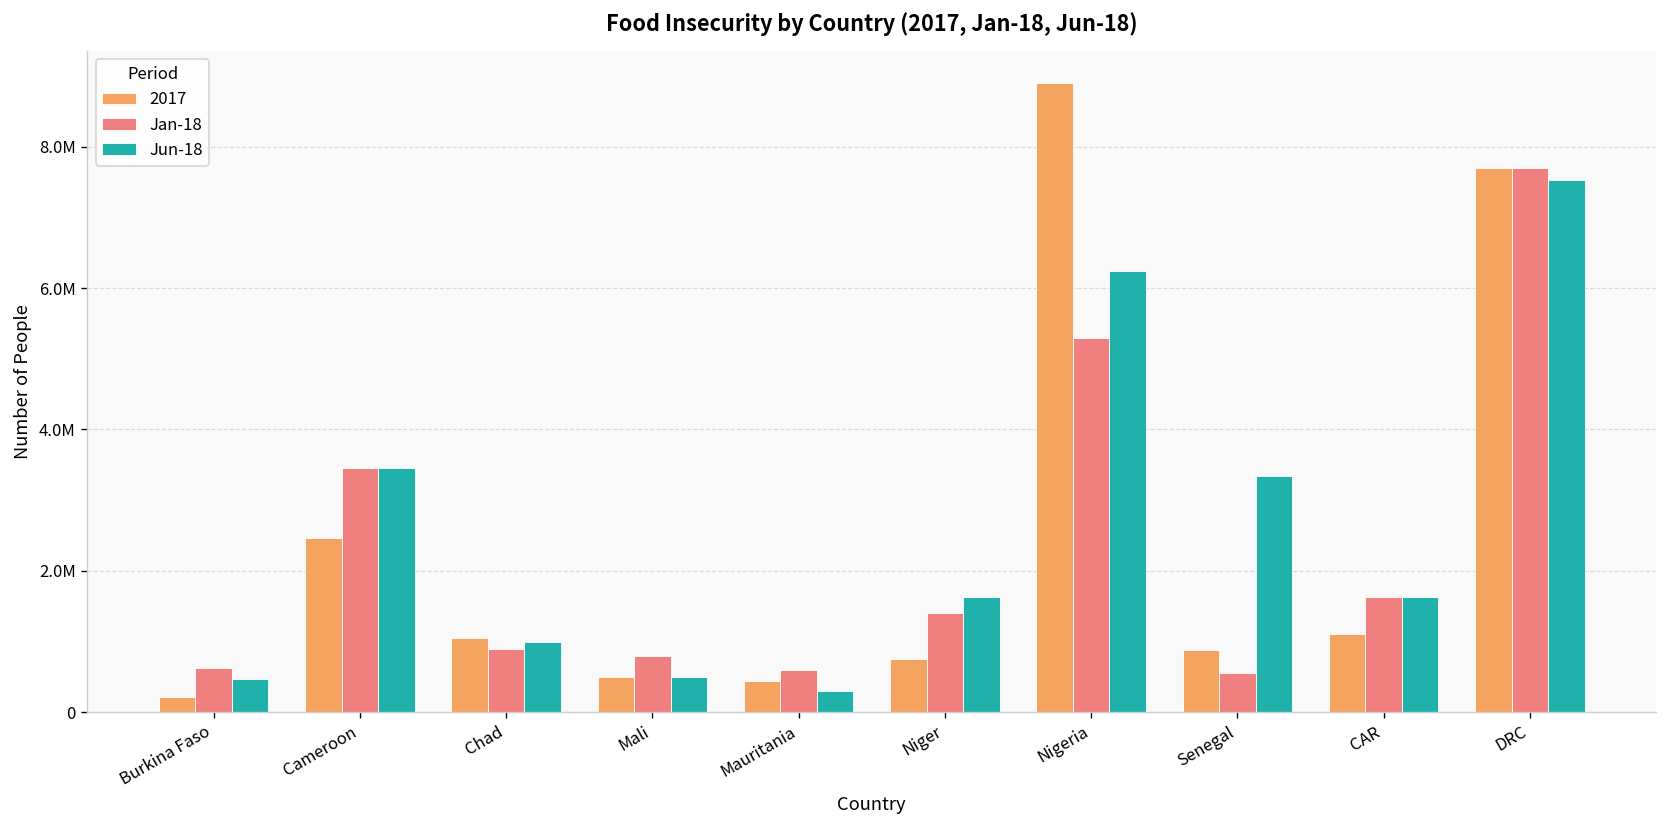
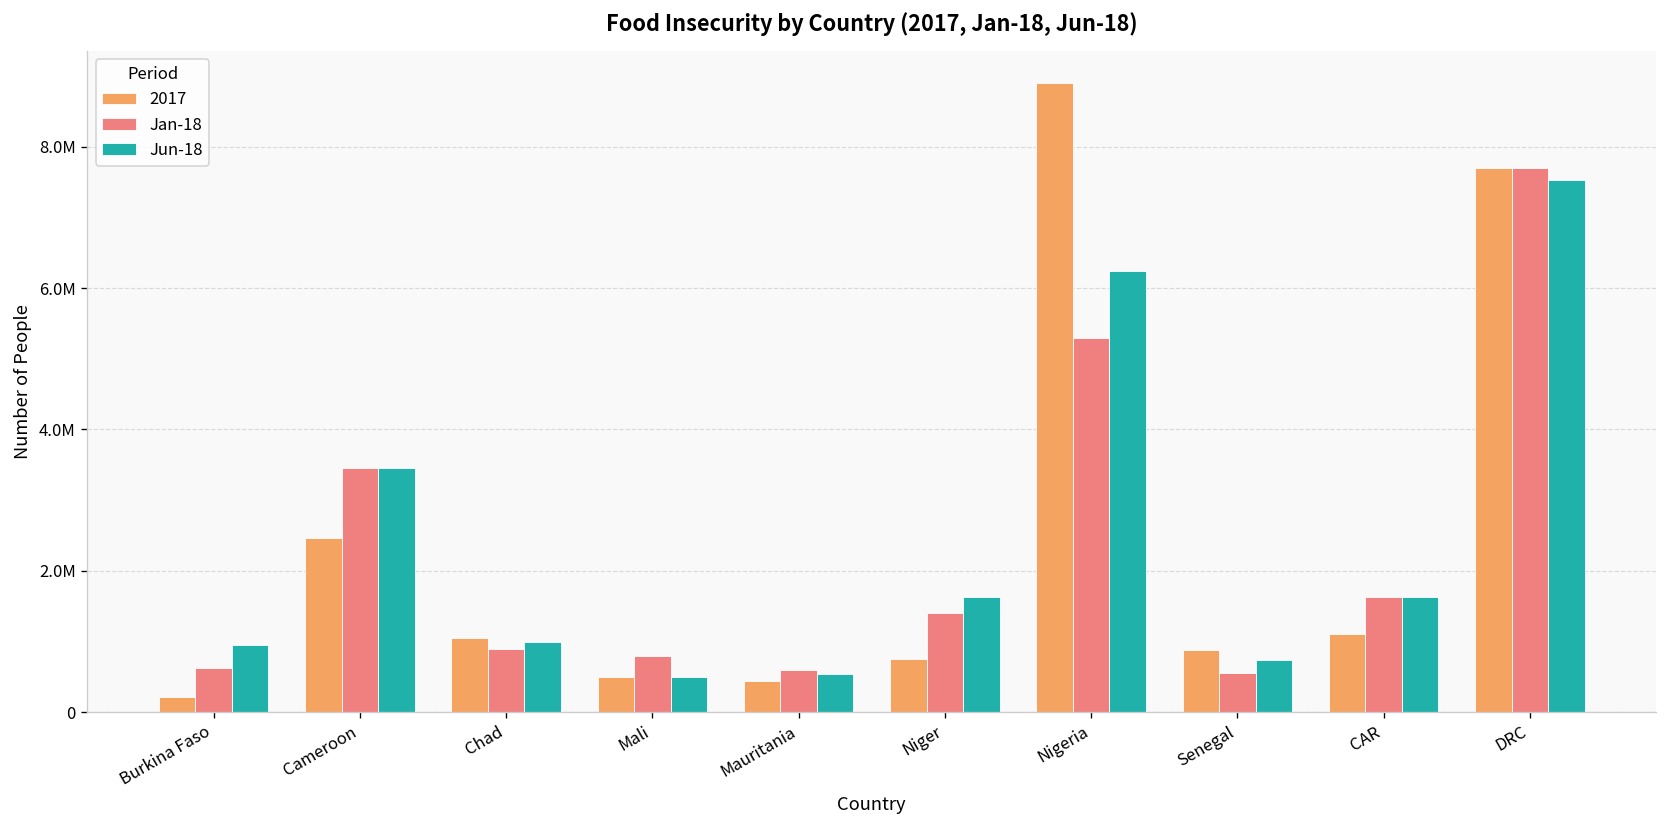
Jun-18, Burkina Faso: 500000 -> 1000000
Jun-18, Mauritania: 300000 -> 500000
Jun-18, Senegal: 3300000 -> 700000
